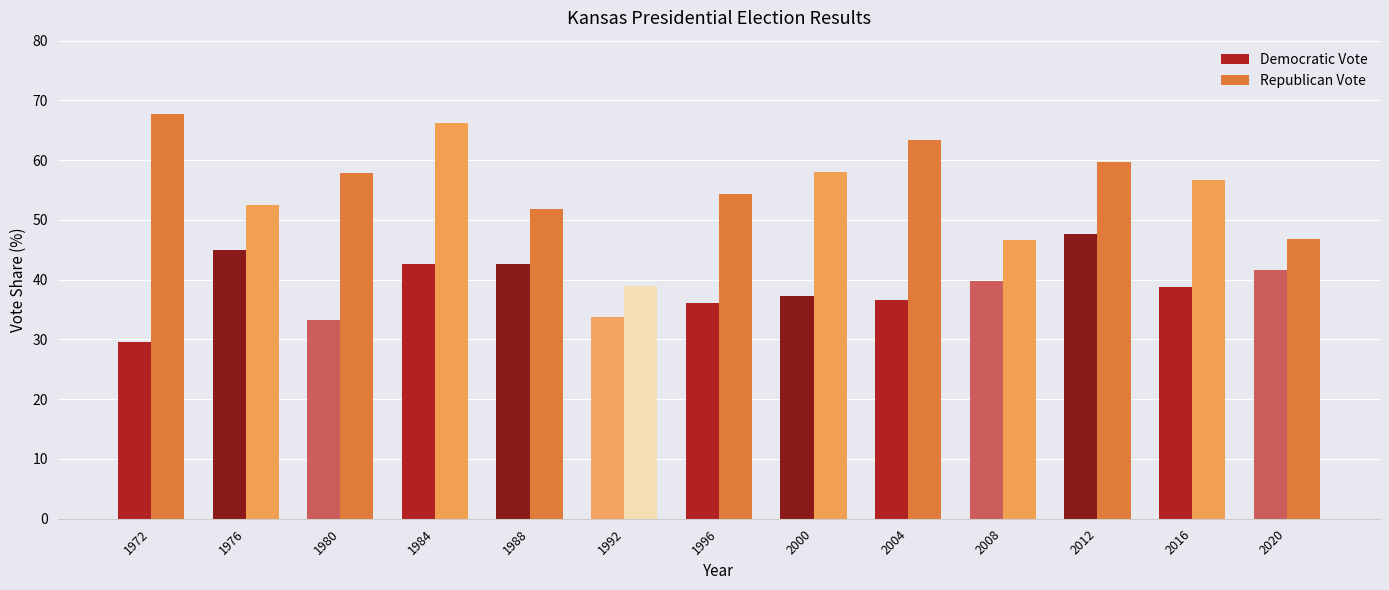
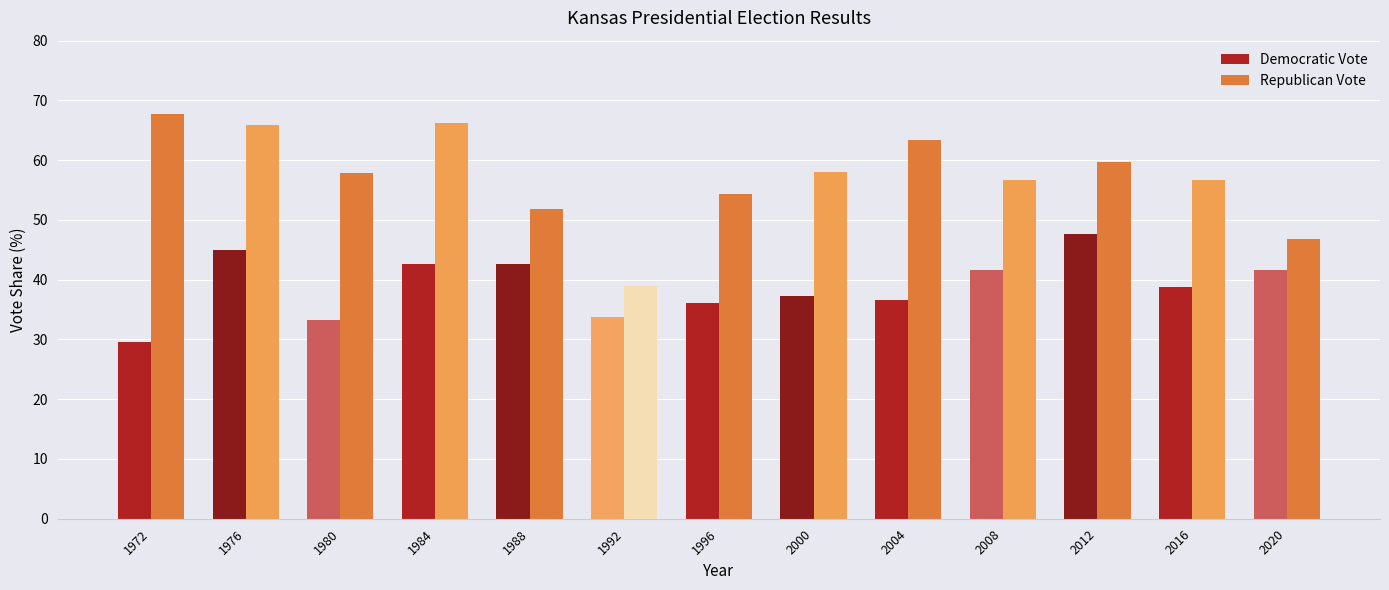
Republican Vote, 1976: 52 -> 66
Democratic Vote, 2008: 40 -> 42
Republican Vote, 2008: 47 -> 57
